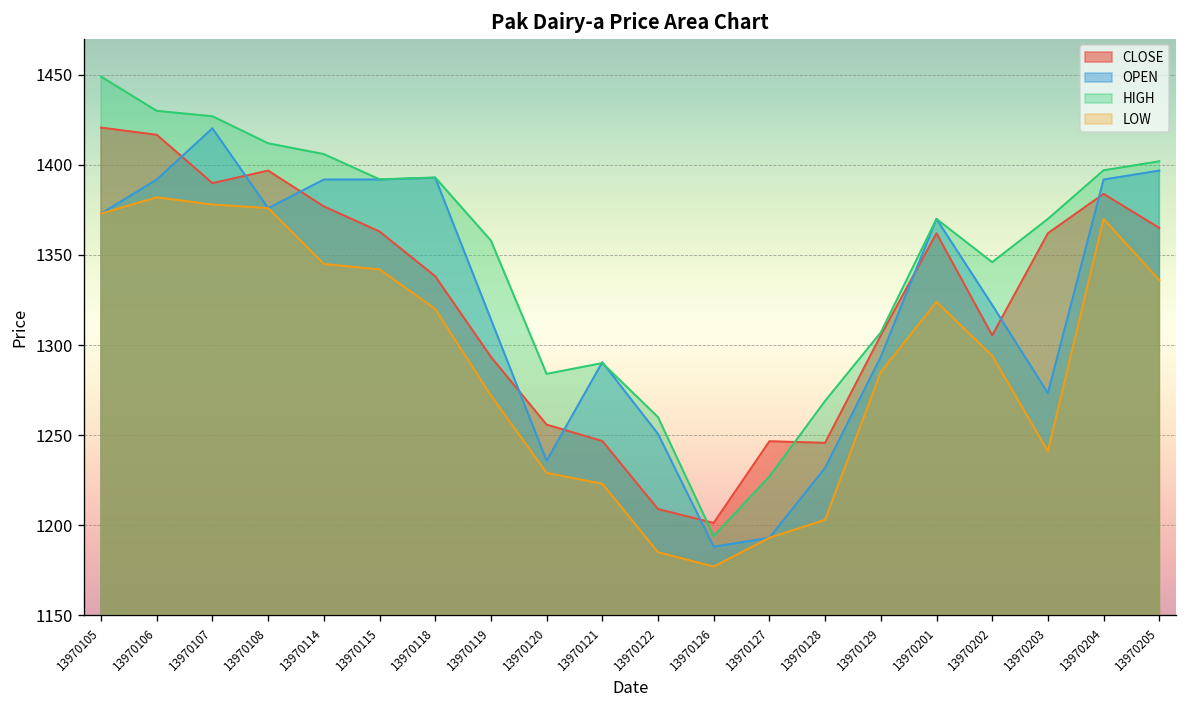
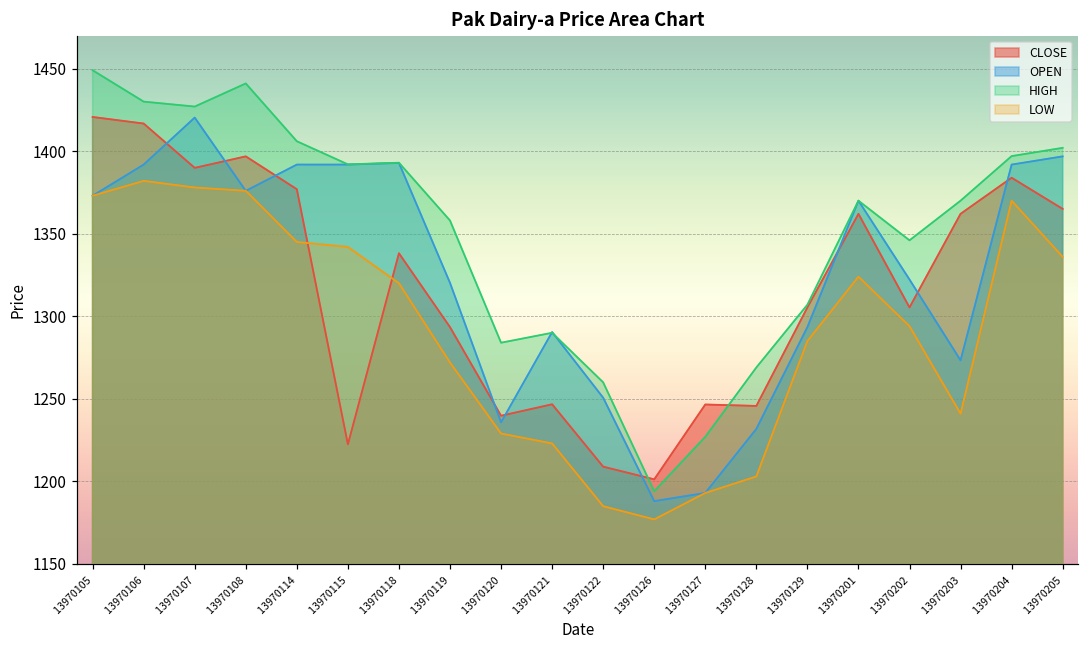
HIGH, 13970108: 1412 -> 1441
CLOSE, 13970115: 1363 -> 1222
OPEN, 13970119: 1314 -> 1320
CLOSE, 13970120: 1256 -> 1240
